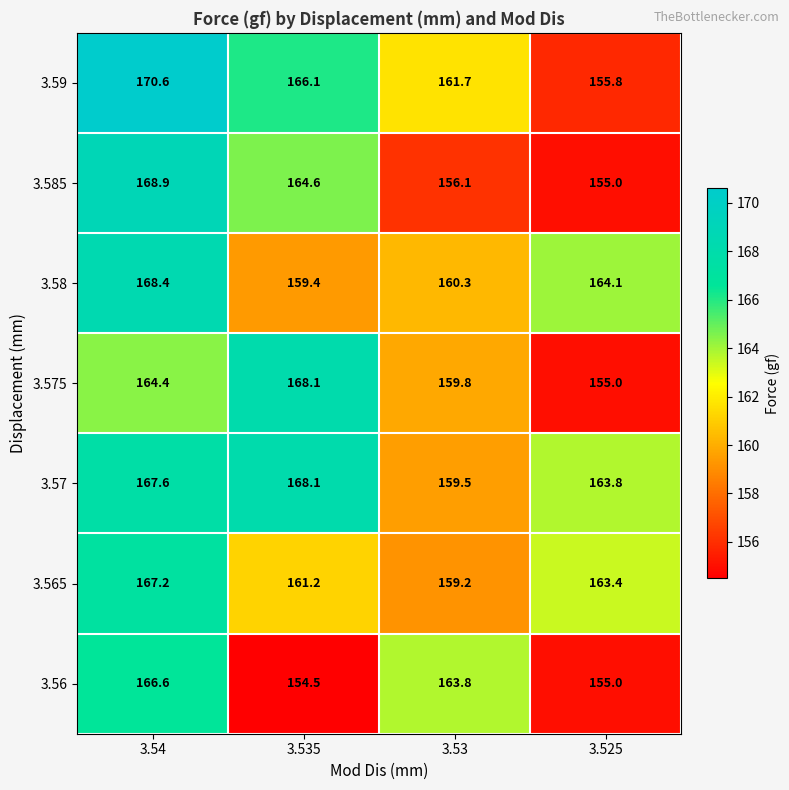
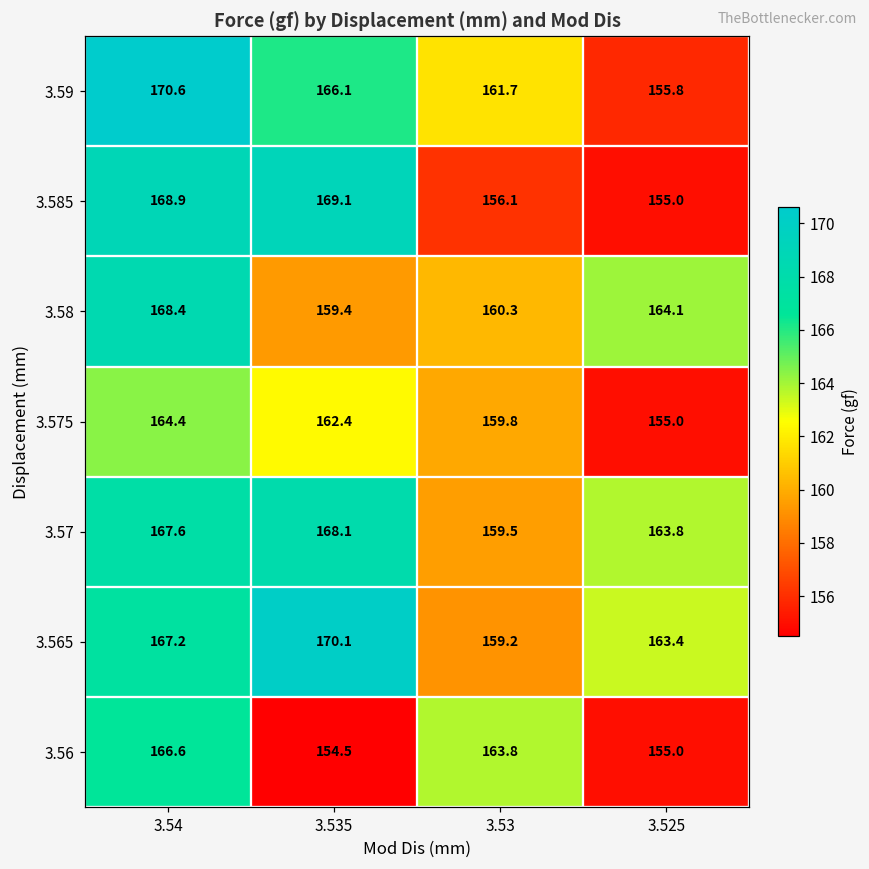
3.585, 3.535: 164.6 -> 169.1
3.575, 3.535: 168.1 -> 162.4
3.565, 3.535: 161.2 -> 170.1
